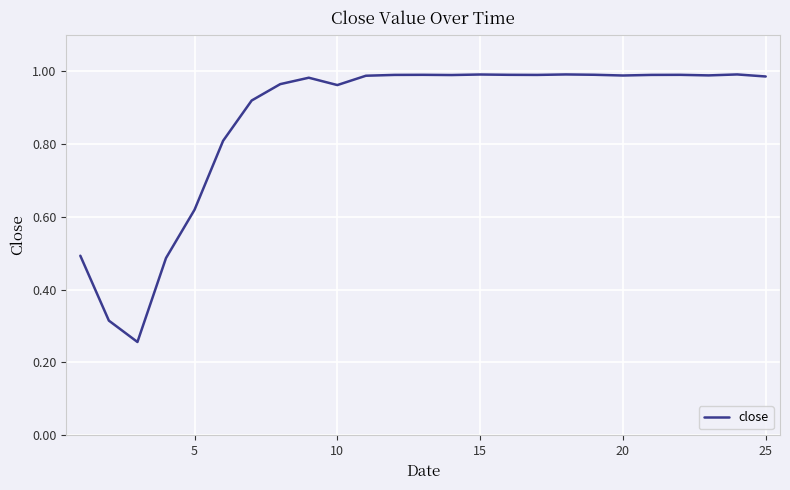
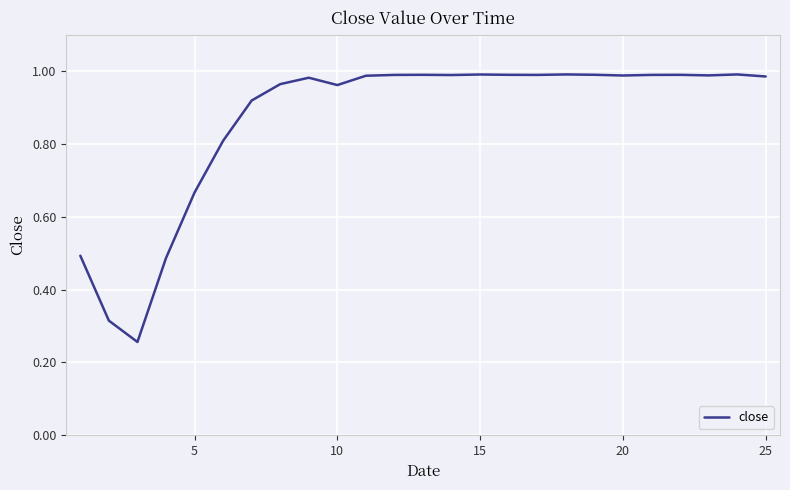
5: 0.62 -> 0.67
